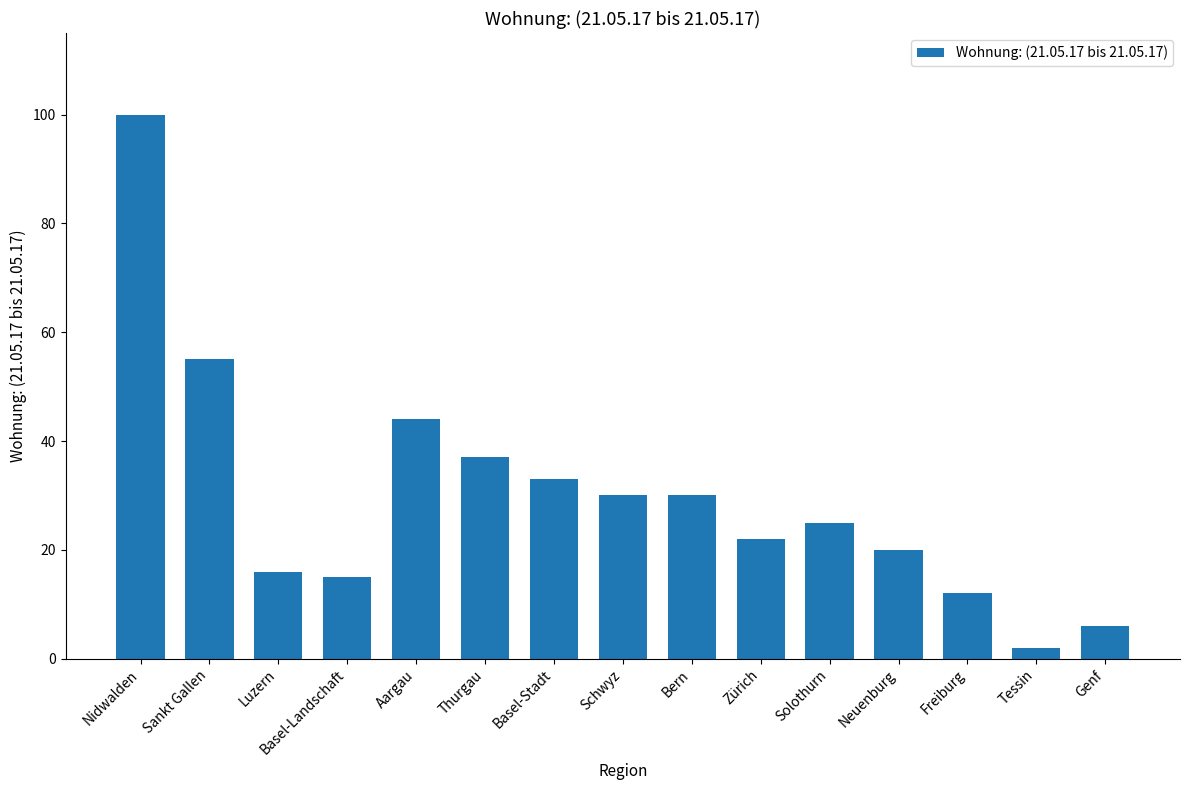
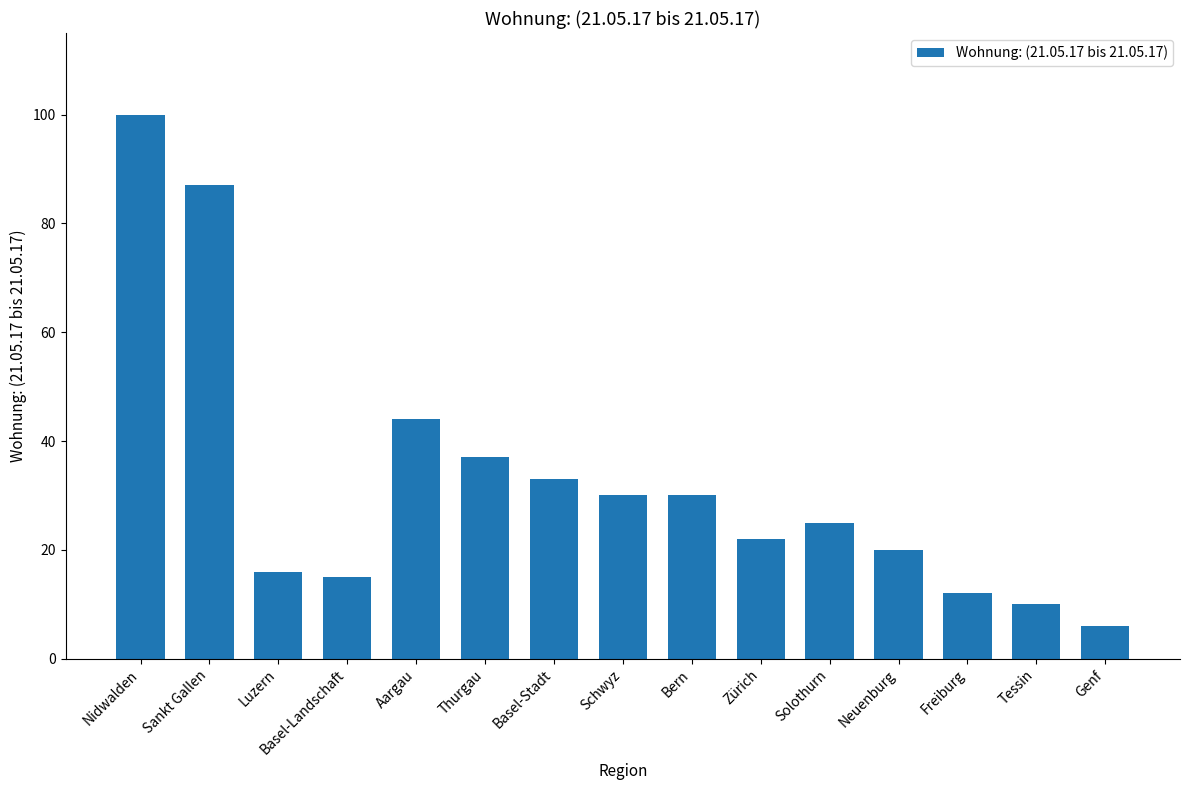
Sankt Gallen: 55 -> 87
Tessin: 2 -> 10
